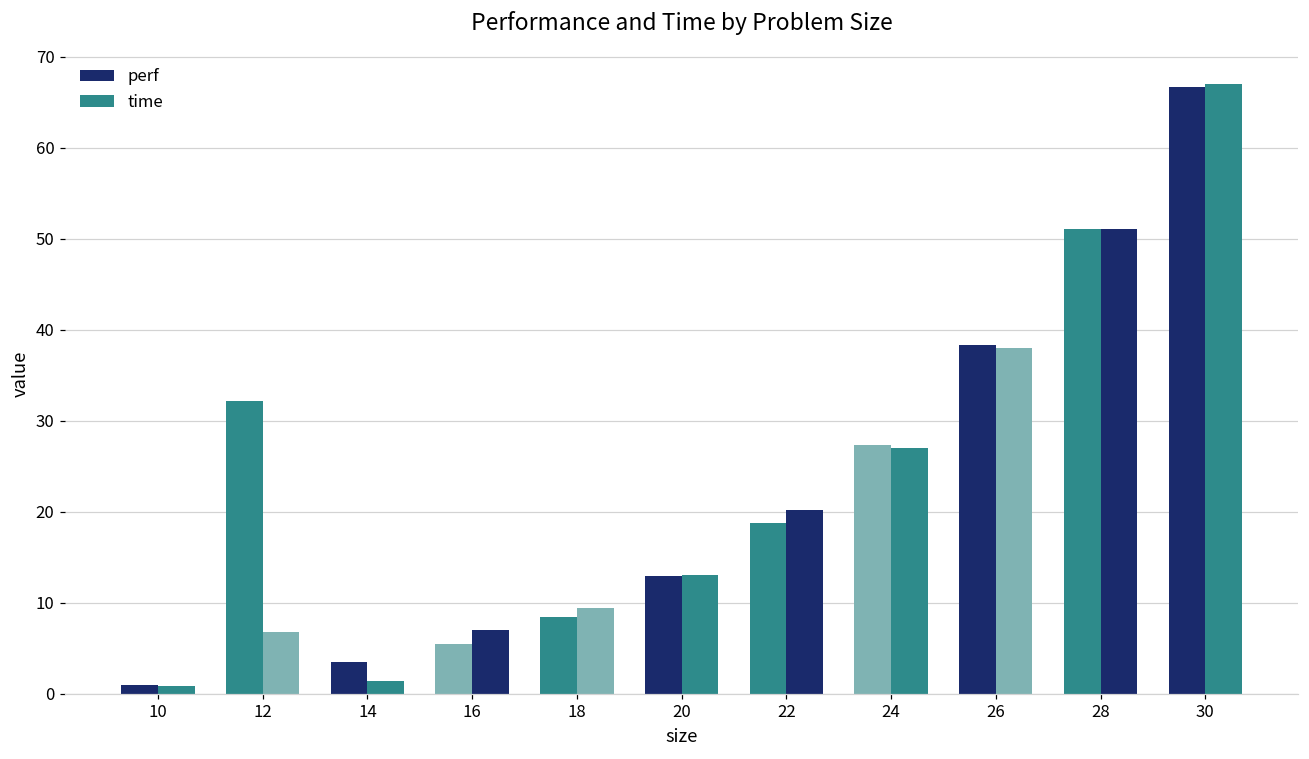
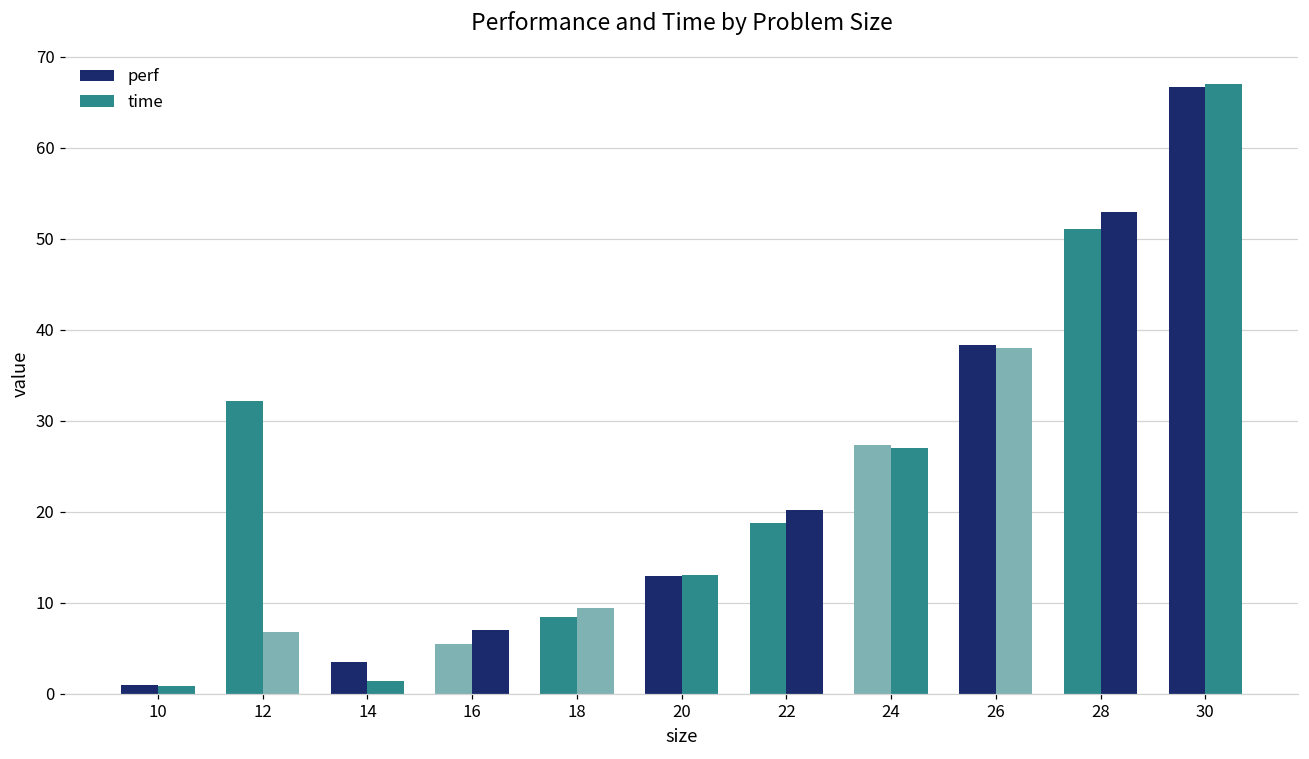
time, 28: 51 -> 53
